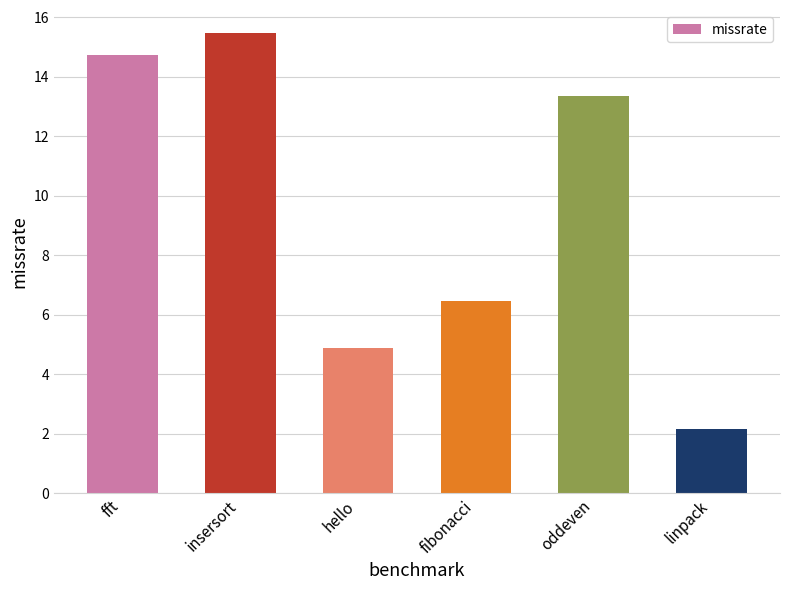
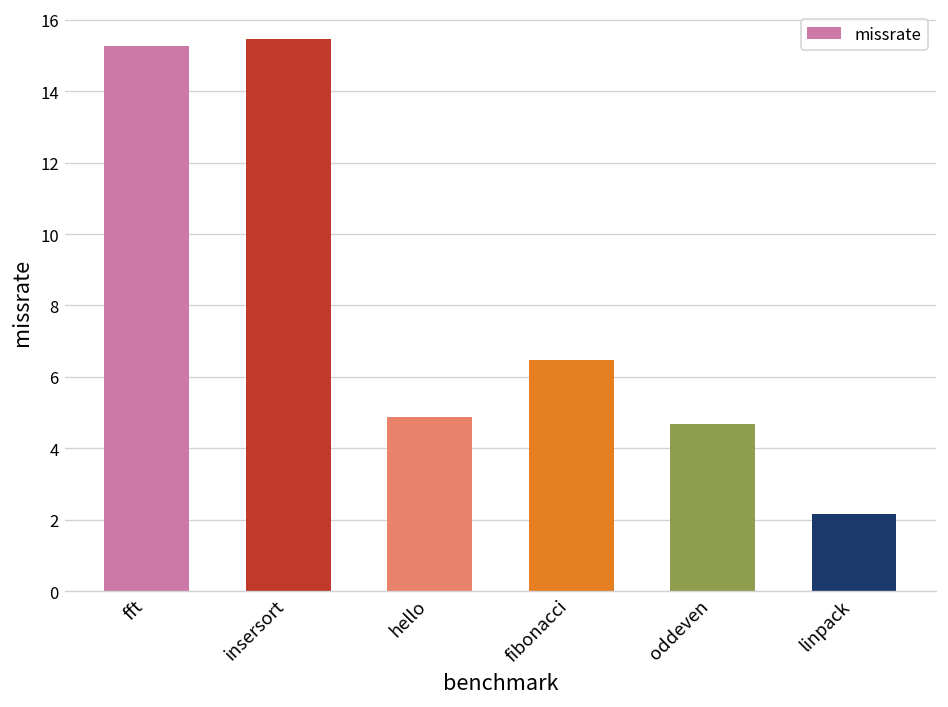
fft: 14.7 -> 15.3
oddeven: 13.4 -> 4.7
